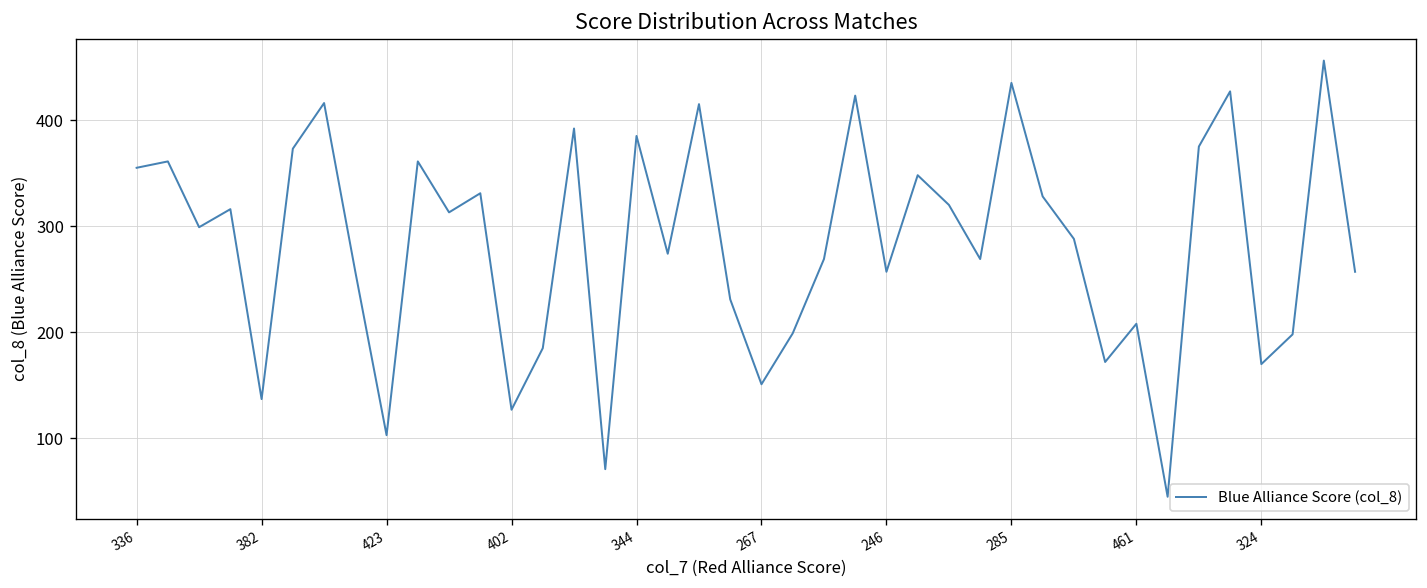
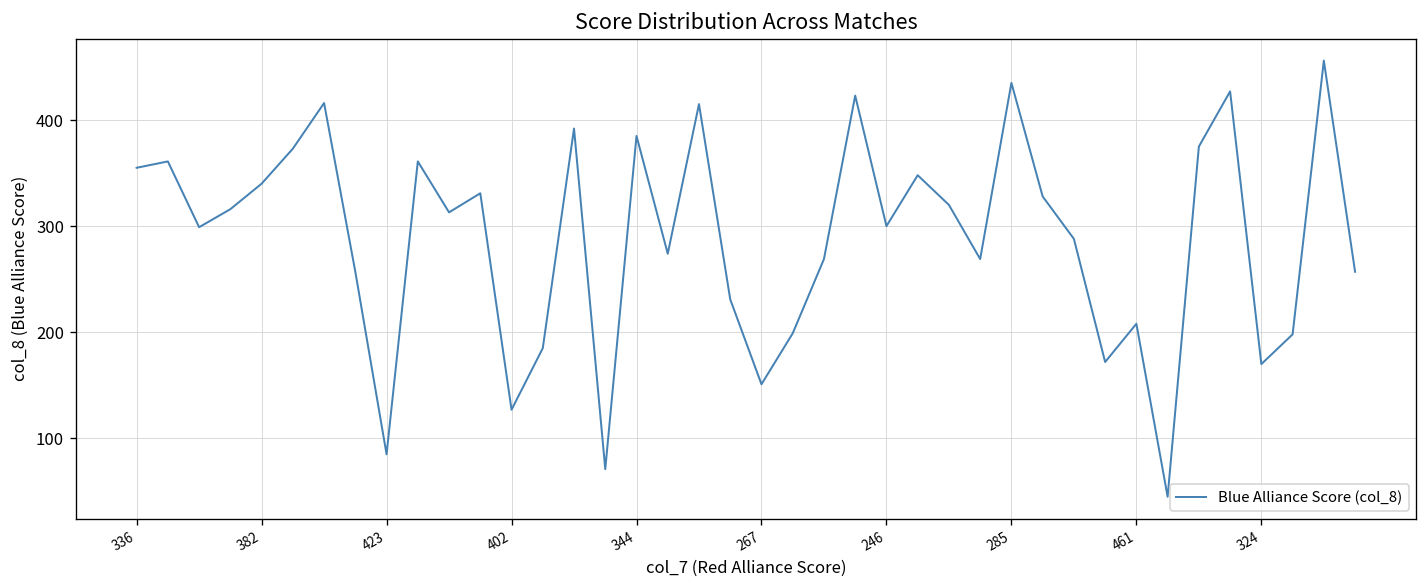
382: 140 -> 340
423: 100 -> 90
246: 260 -> 300
